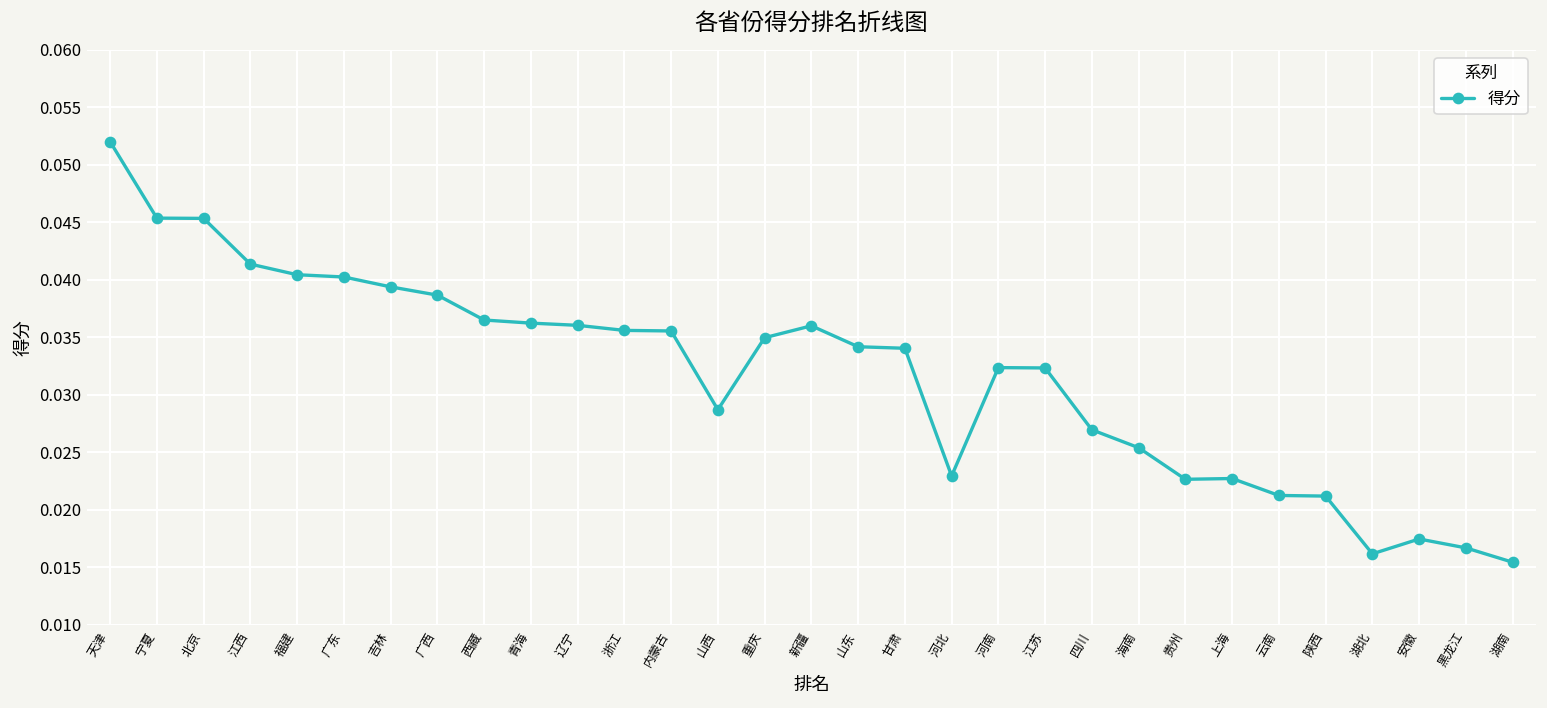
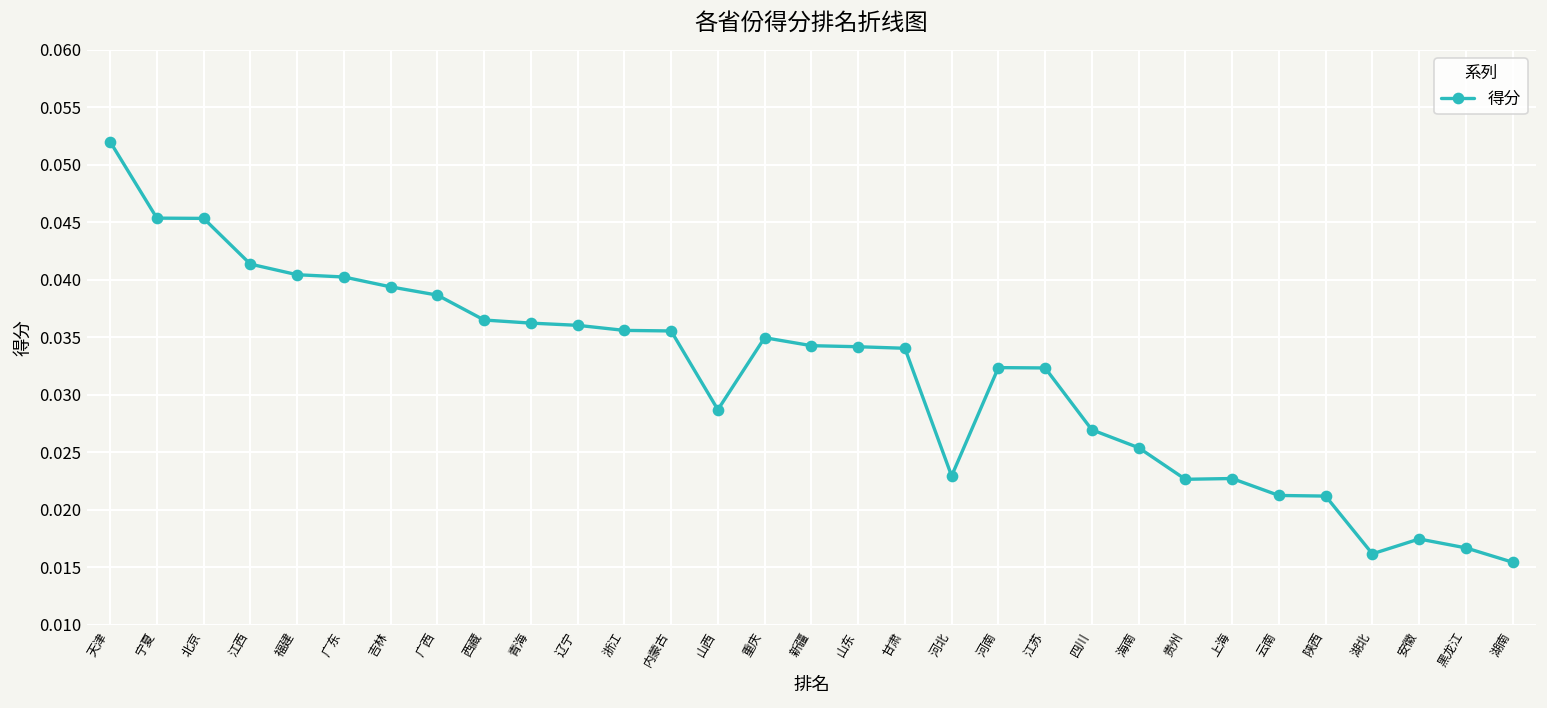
新疆: 0.036 -> 0.034
